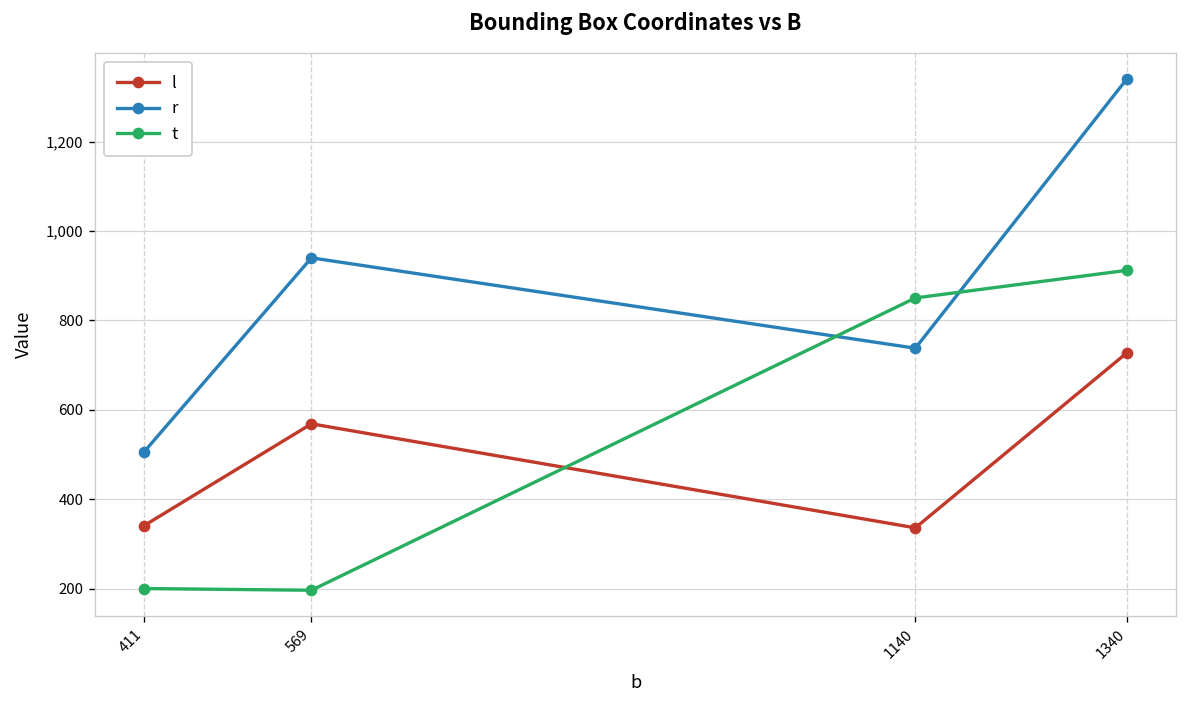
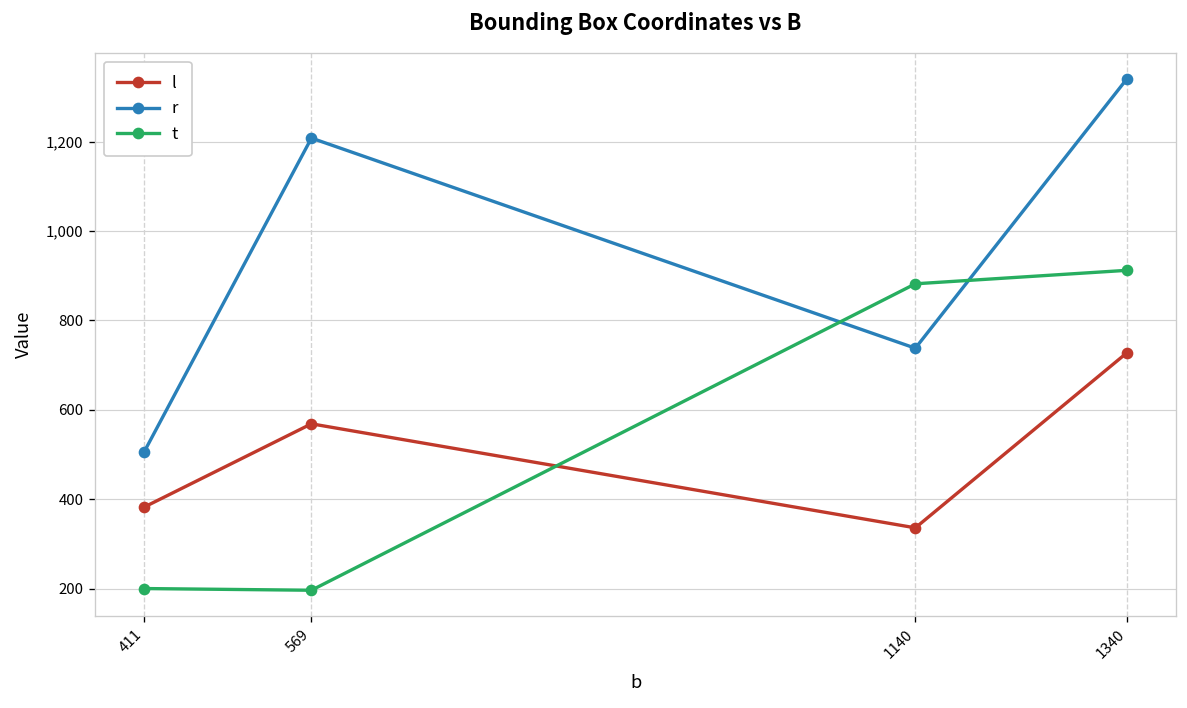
l, 411: 340 -> 380
r, 569: 940 -> 1,210
t, 1140: 850 -> 880
